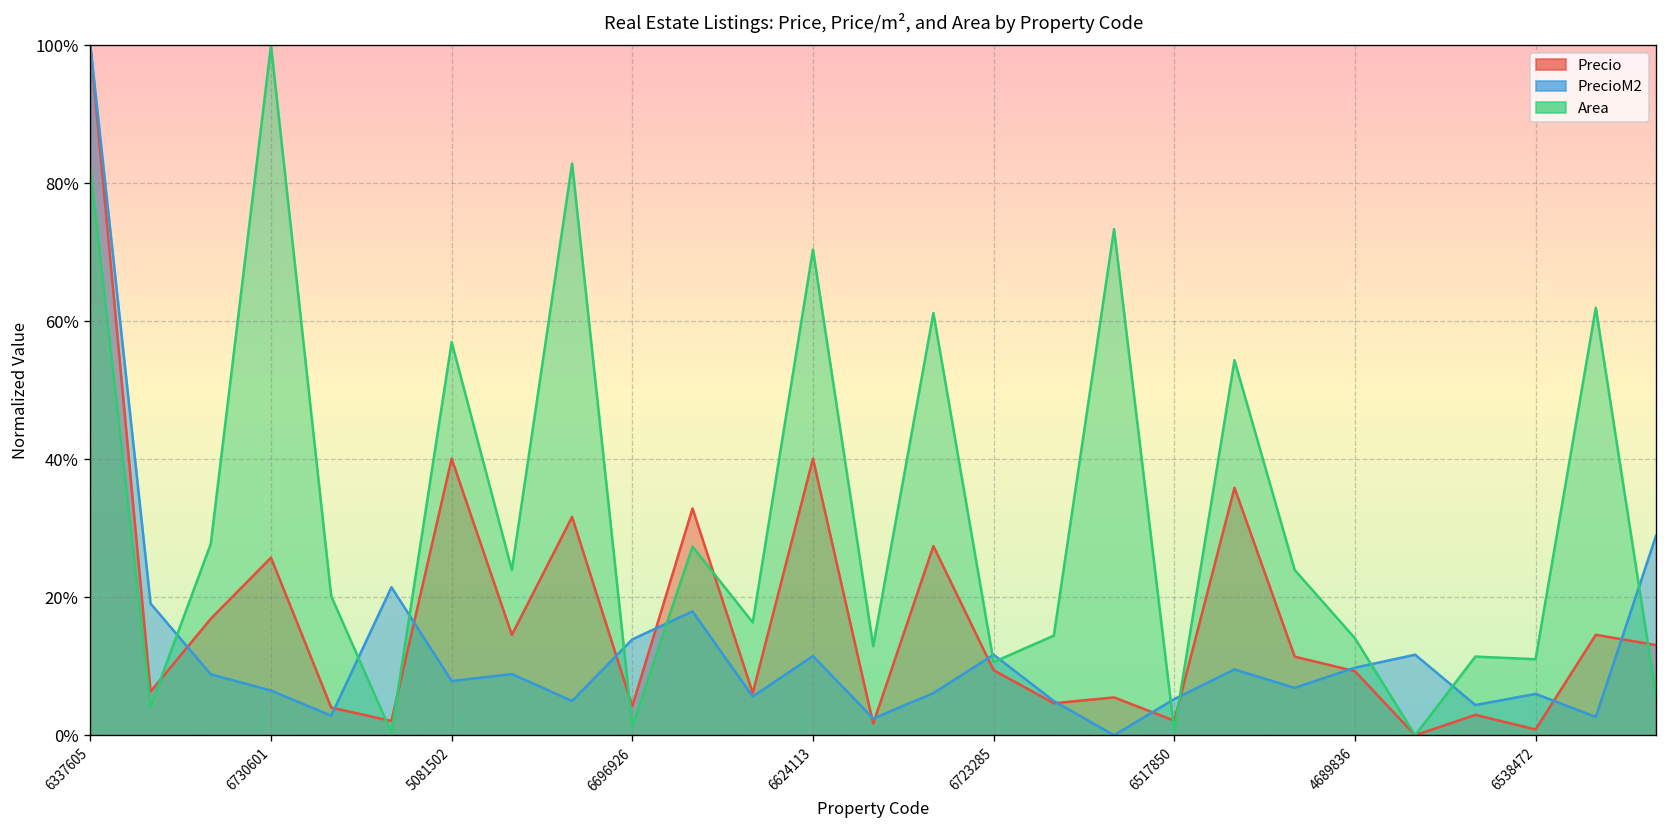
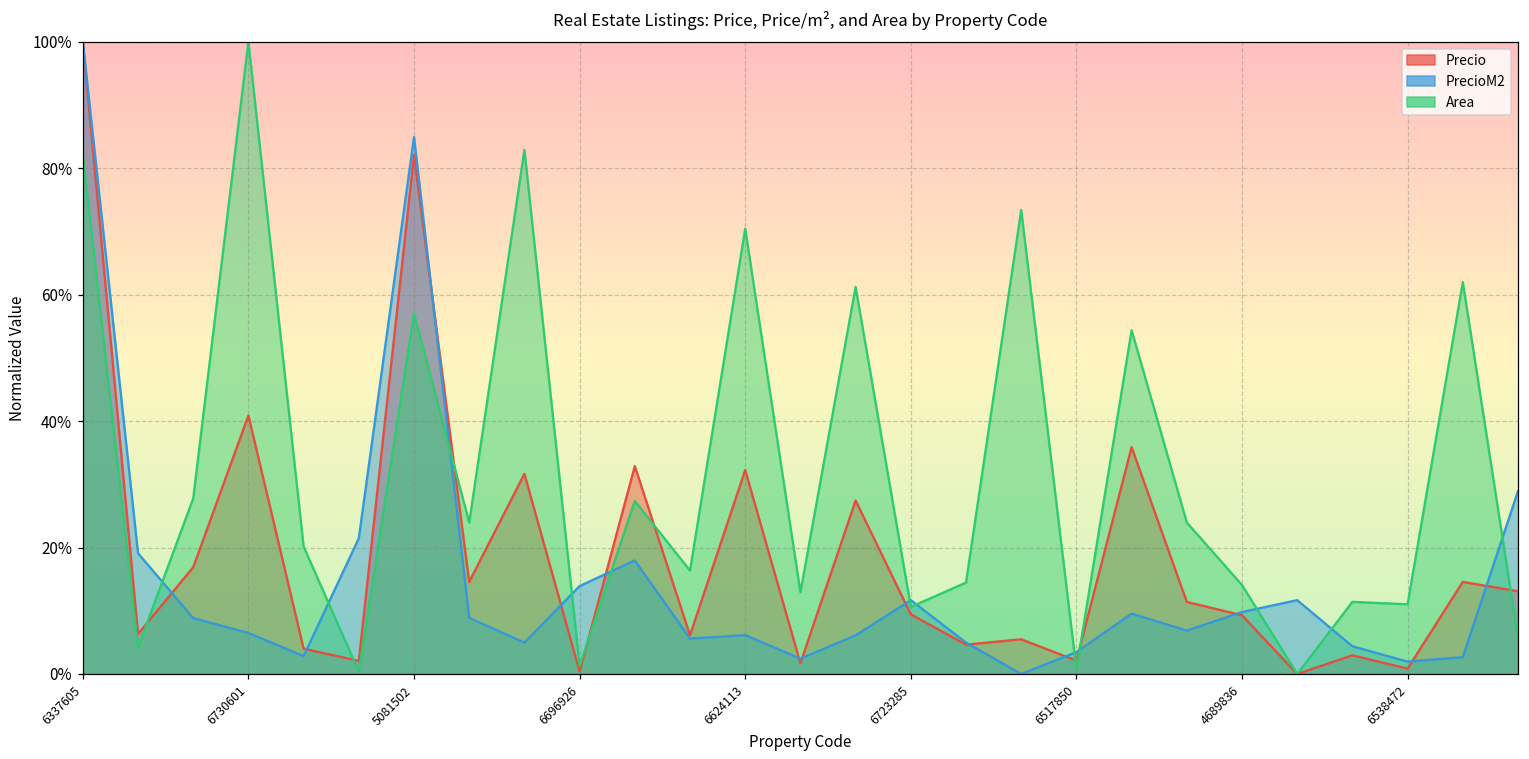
Precio, 6730601: 26% -> 41%
Precio, 5081502: 40% -> 82%
PrecioM2, 5081502: 8% -> 85%
Precio, 6696926: 4% -> 0%
Precio, 6624113: 40% -> 32%
PrecioM2, 6624113: 11% -> 6%
PrecioM2, 6517850: 5% -> 3%
PrecioM2, 6538472: 6% -> 2%
